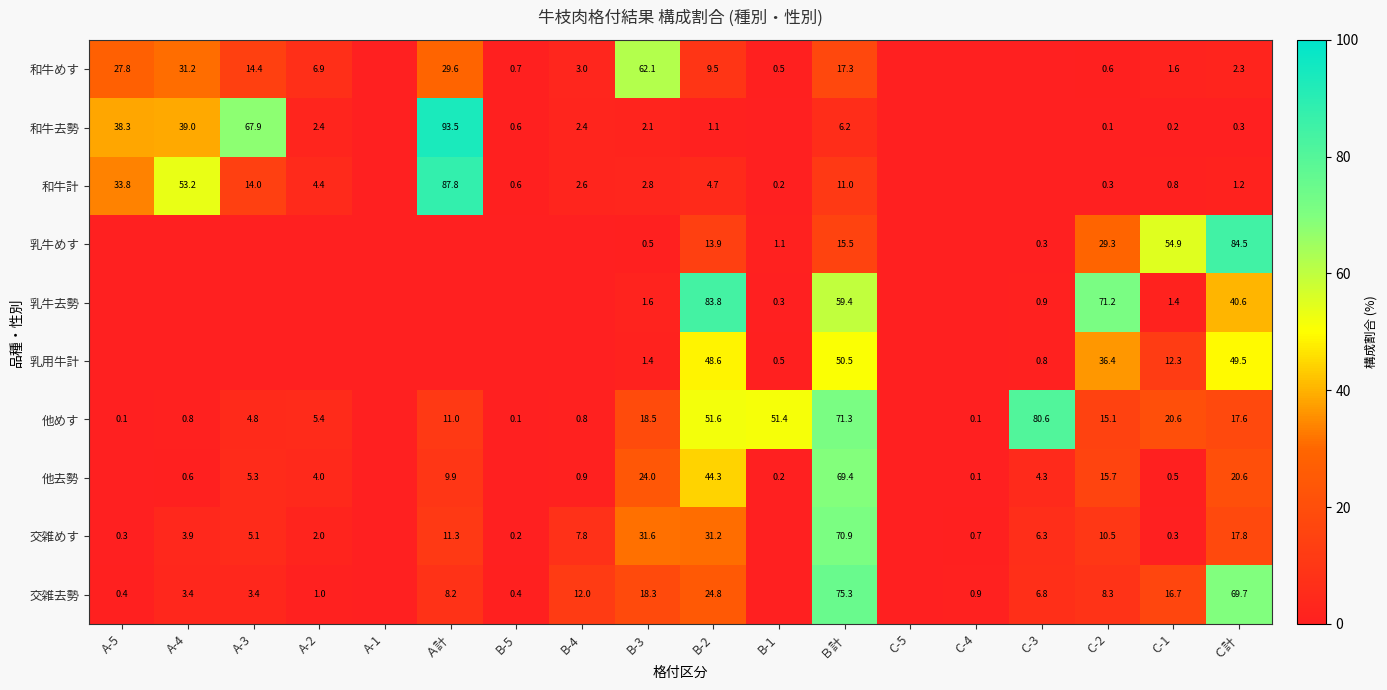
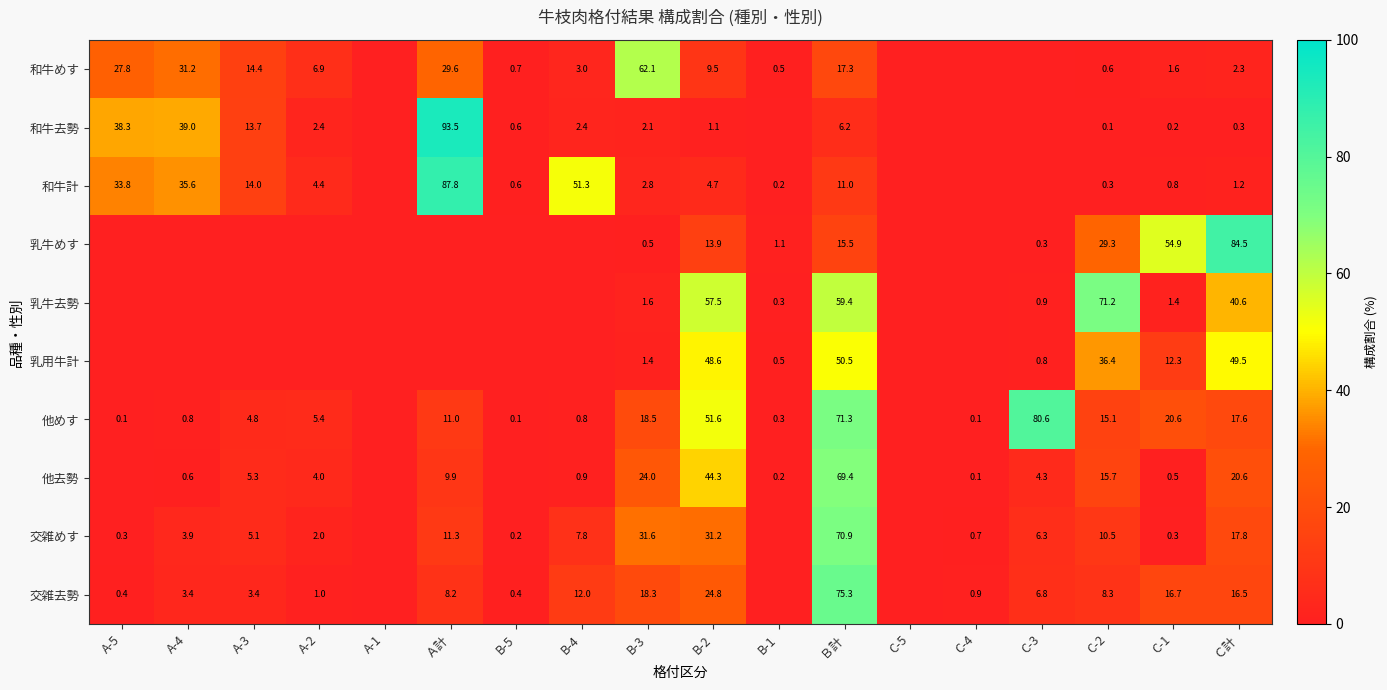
和牛去勢, A-3: 67.9 -> 13.7
和牛計, A-4: 53.2 -> 35.6
和牛計, B-4: 2.6 -> 51.3
乳牛去勢, B-2: 83.8 -> 57.5
他めす, B-1: 51.4 -> 0.3
交雑去勢, Ｃ計: 69.7 -> 16.5
